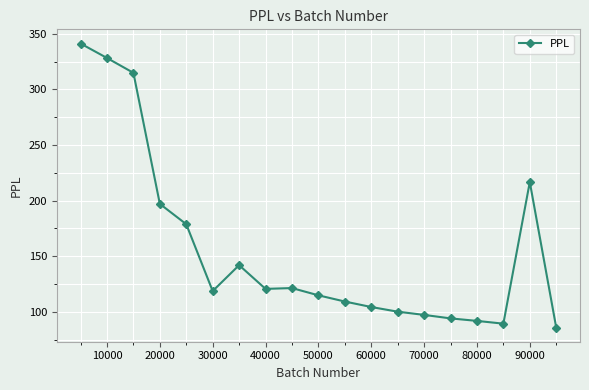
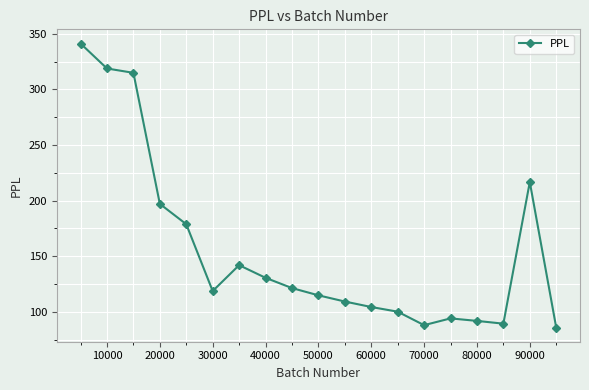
10000: 328 -> 319
40000: 121 -> 131
70000: 97 -> 88
